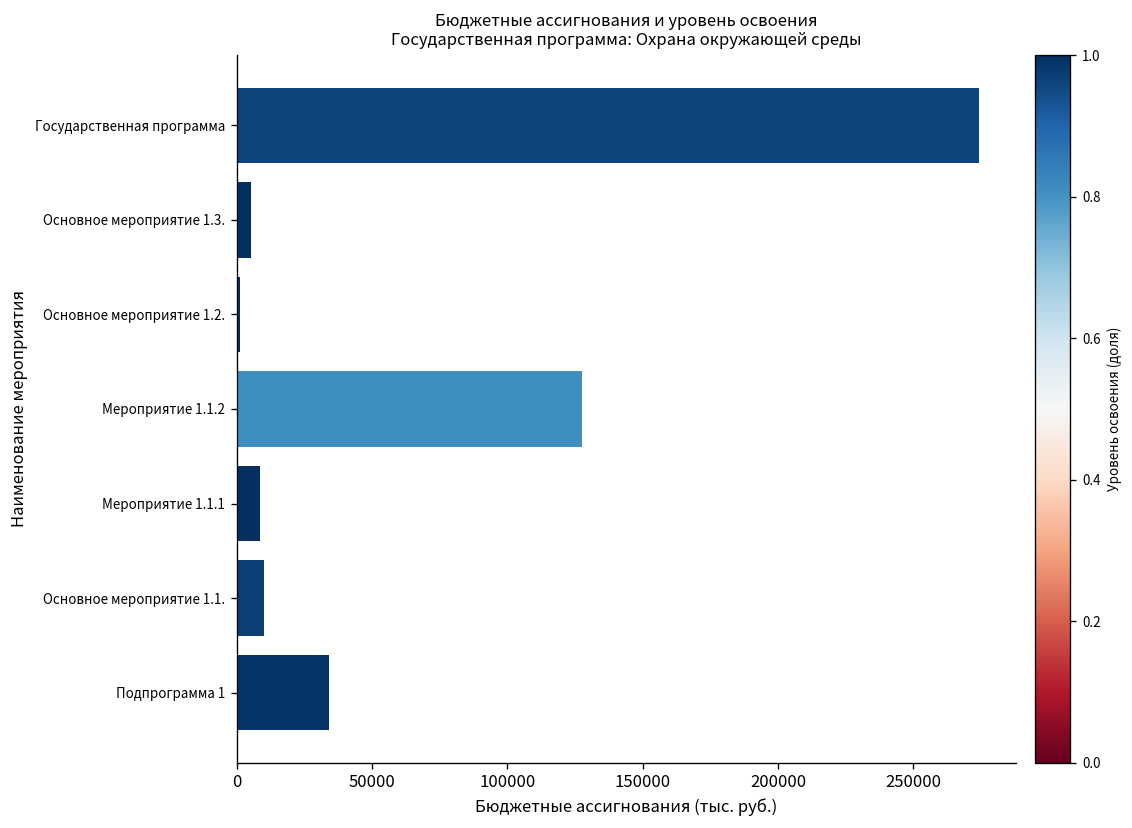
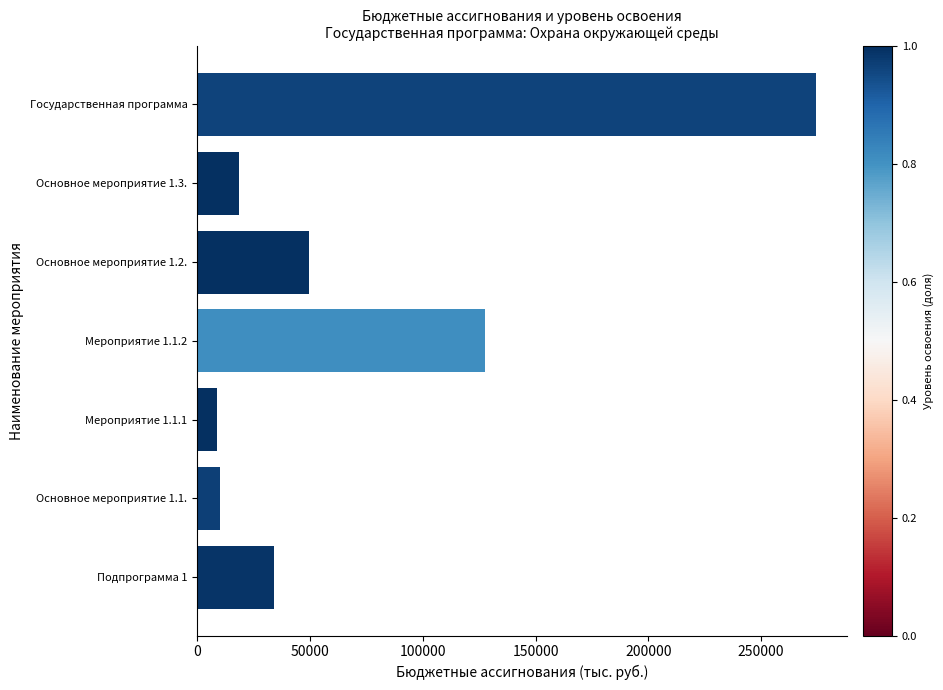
Основное мероприятие 1.3.: 5000 -> 18000
Основное мероприятие 1.2.: 1000 -> 50000
